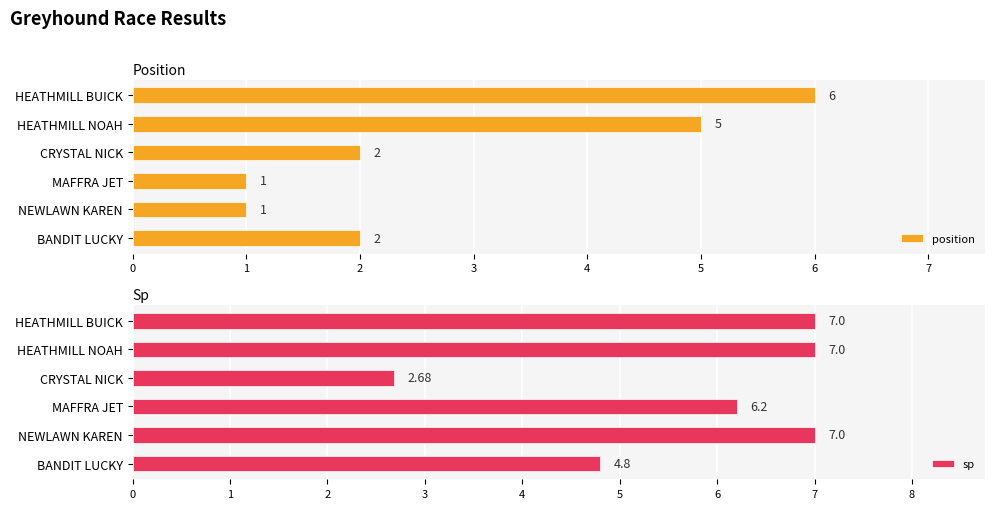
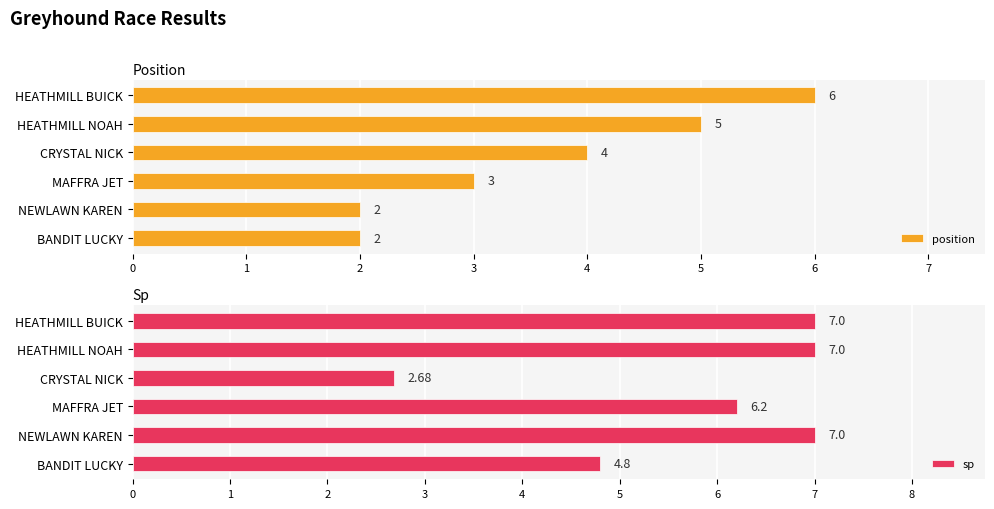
Position, CRYSTAL NICK: 2 -> 4
Position, MAFFRA JET: 1 -> 3
Position, NEWLAWN KAREN: 1 -> 2
